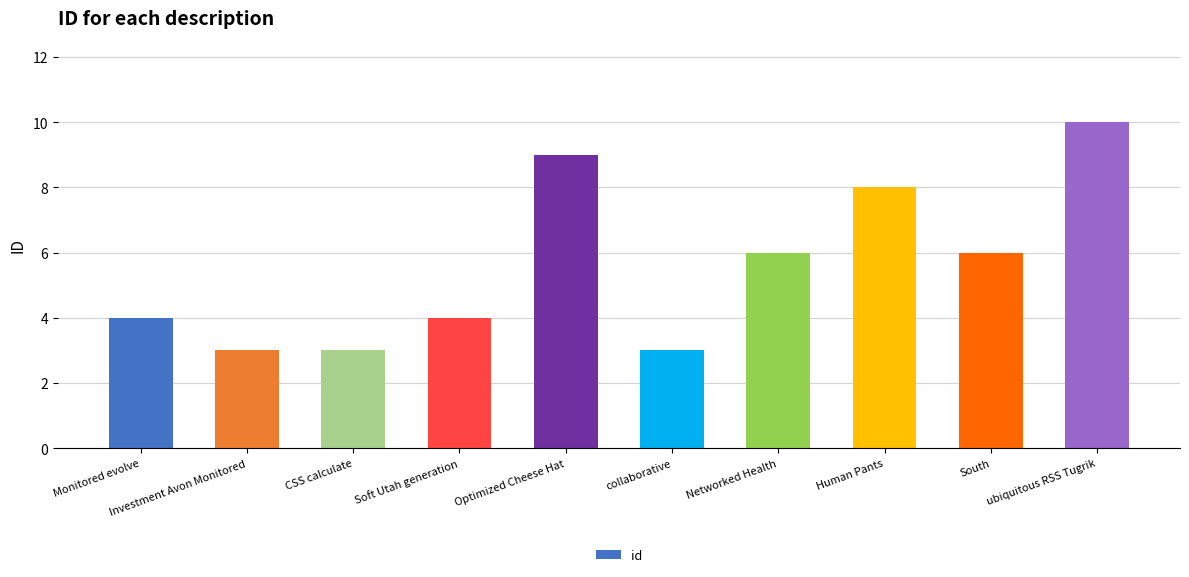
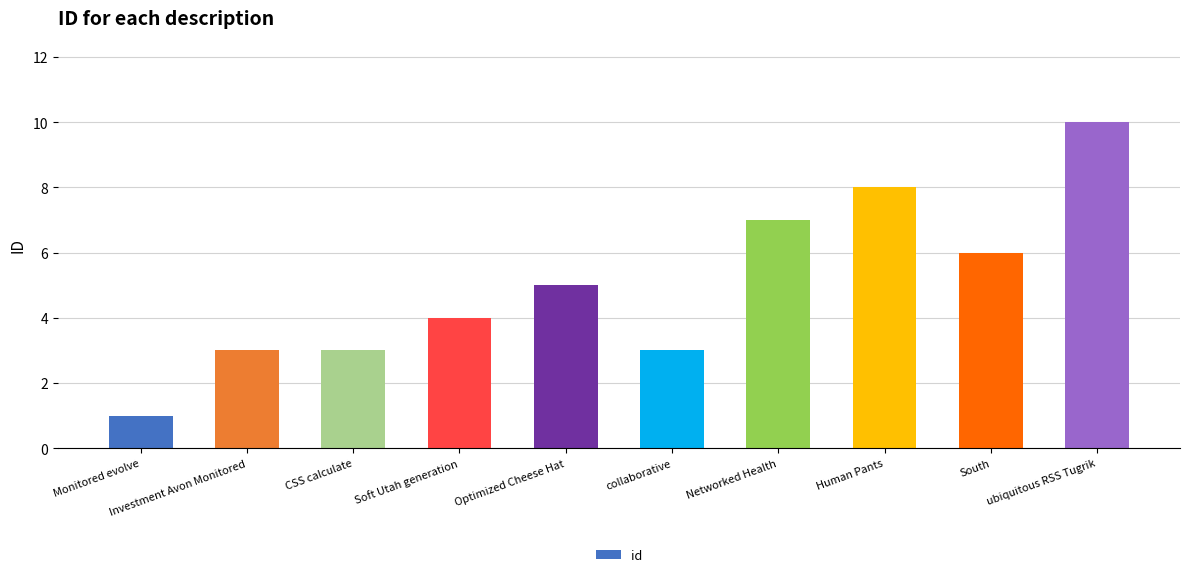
Monitored evolve: 4 -> 1
Optimized Cheese Hat: 9 -> 5
Networked Health: 6 -> 7
